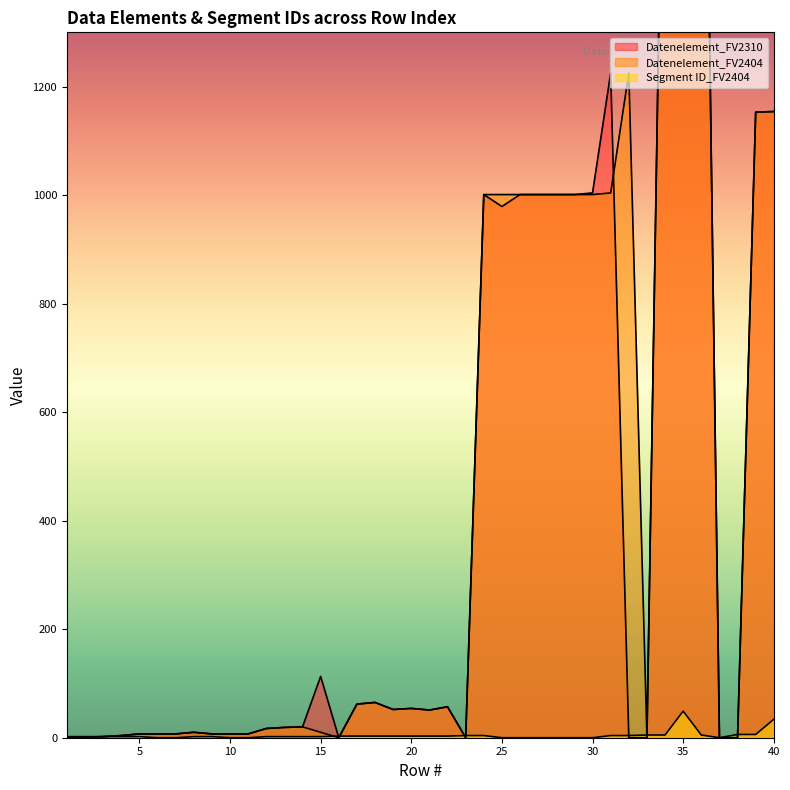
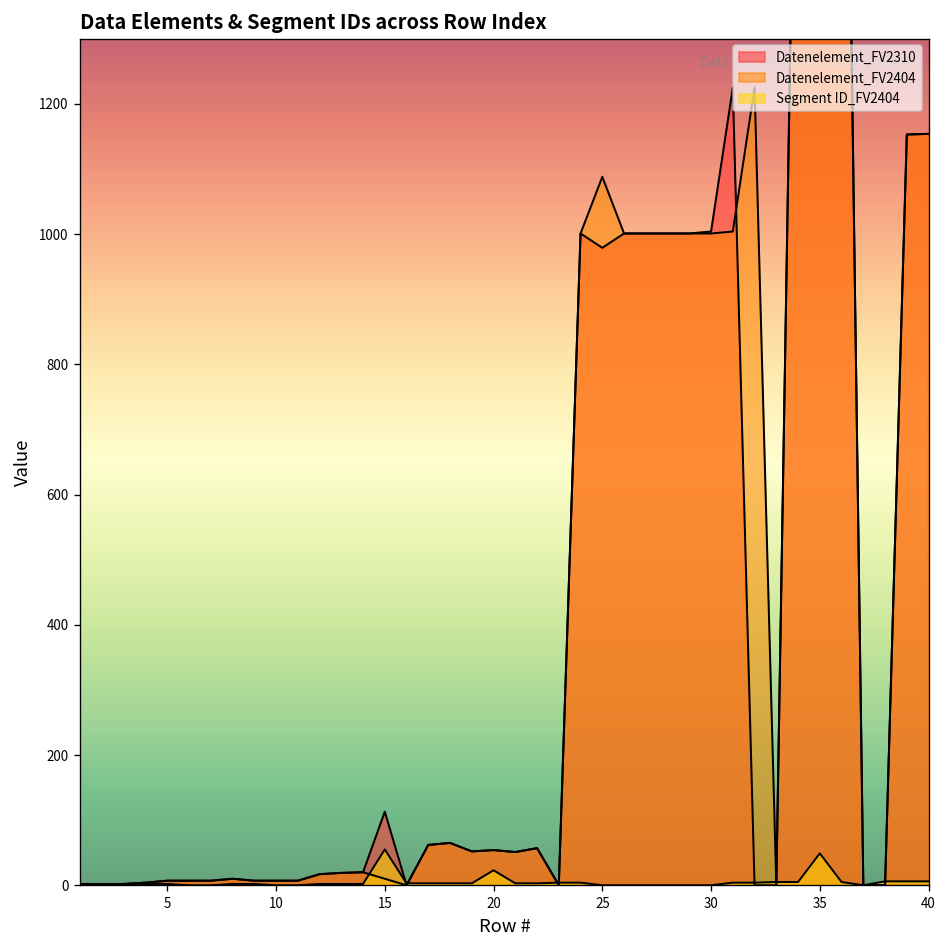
Segment ID_FV2404, 15: 0 -> 60
Segment ID_FV2404, 20: 0 -> 20
Datenelement_FV2404, 25: 1000 -> 1090
Segment ID_FV2404, 40: 30 -> 10
